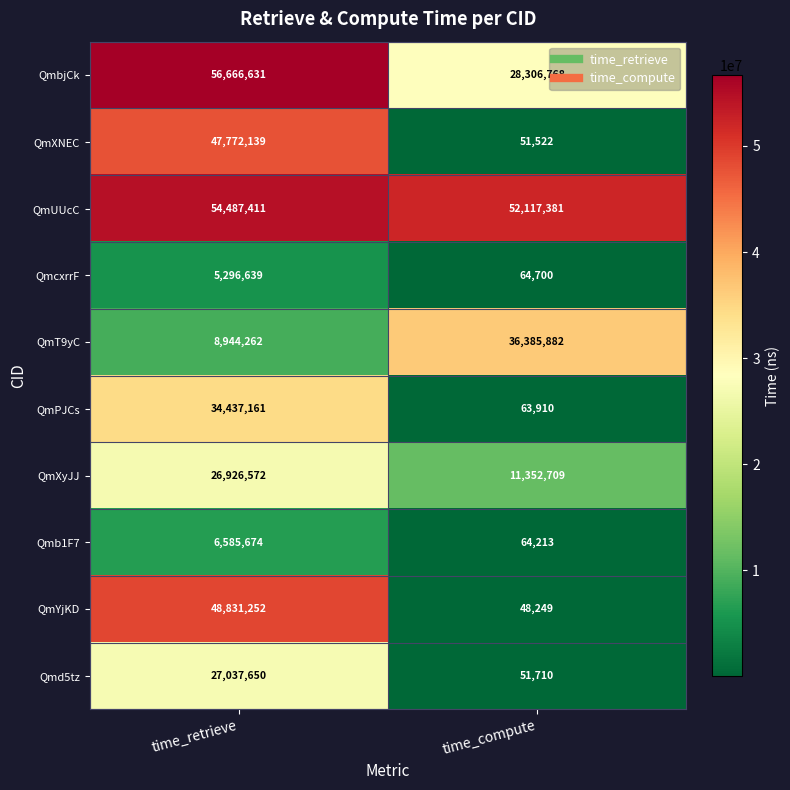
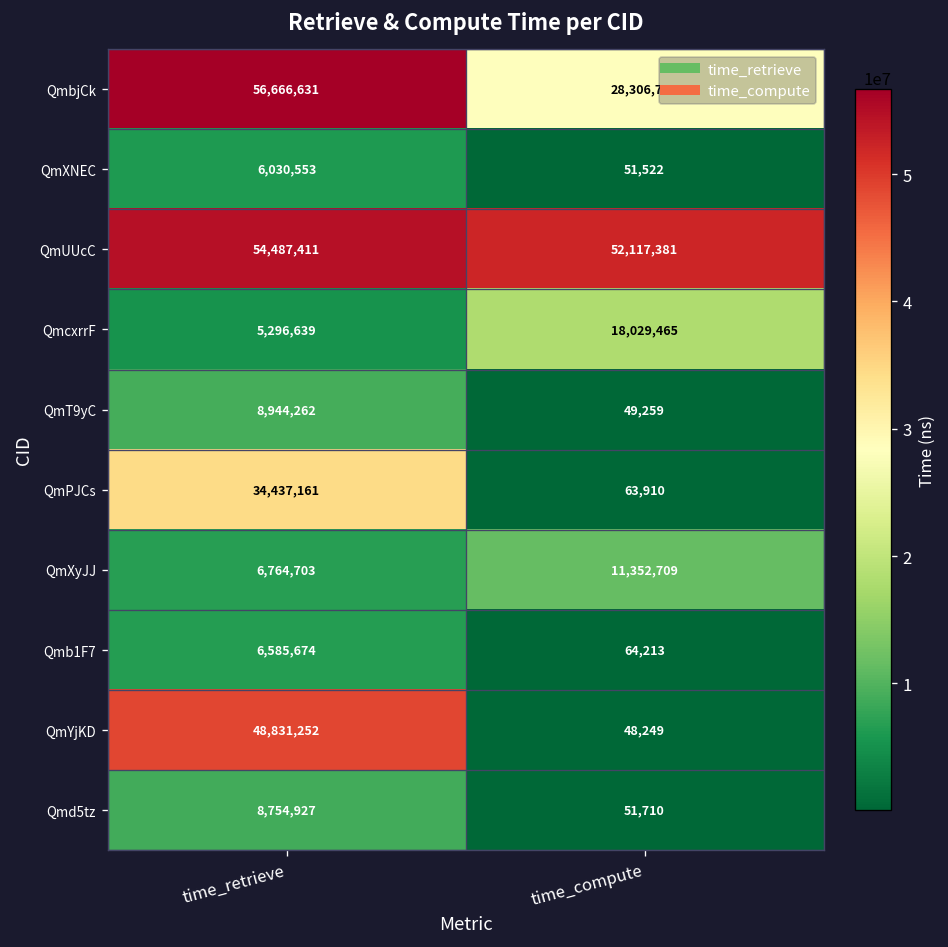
QmXNEC, time_retrieve: 47,772,139 -> 6,030,553
QmcxrrF, time_compute: 64,700 -> 18,029,465
QmT9yC, time_compute: 36,385,882 -> 49,259
QmXyJJ, time_retrieve: 26,926,572 -> 6,764,703
Qmd5tz, time_retrieve: 27,037,650 -> 8,754,927
